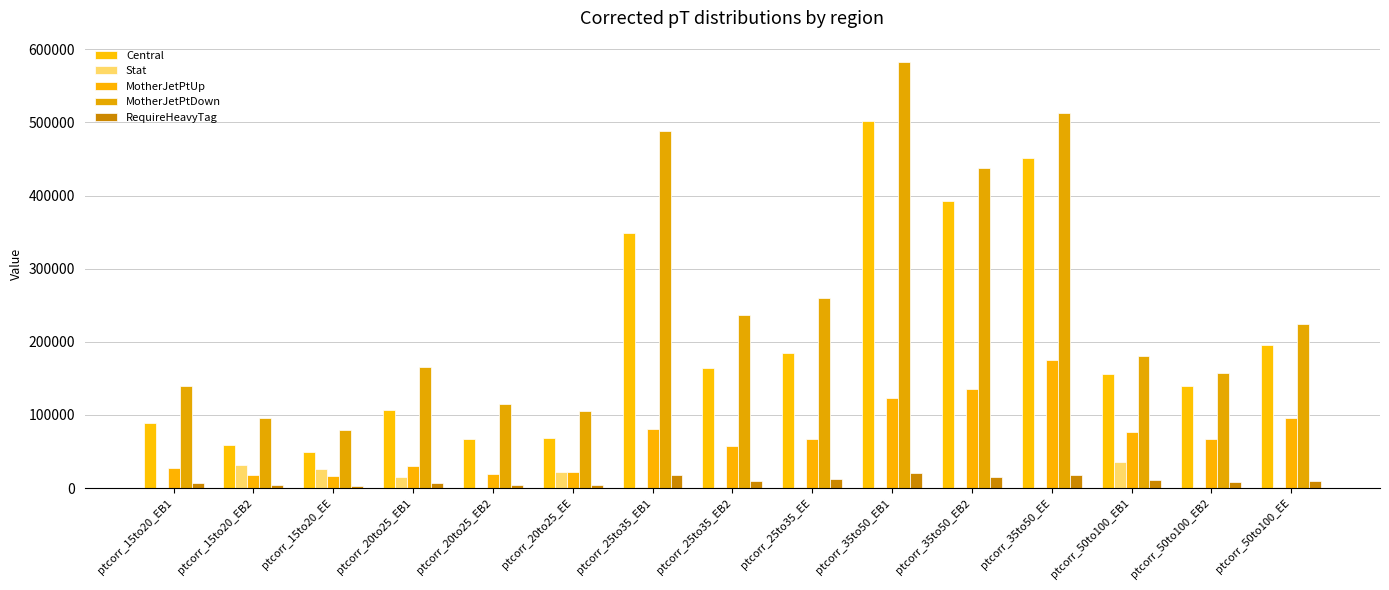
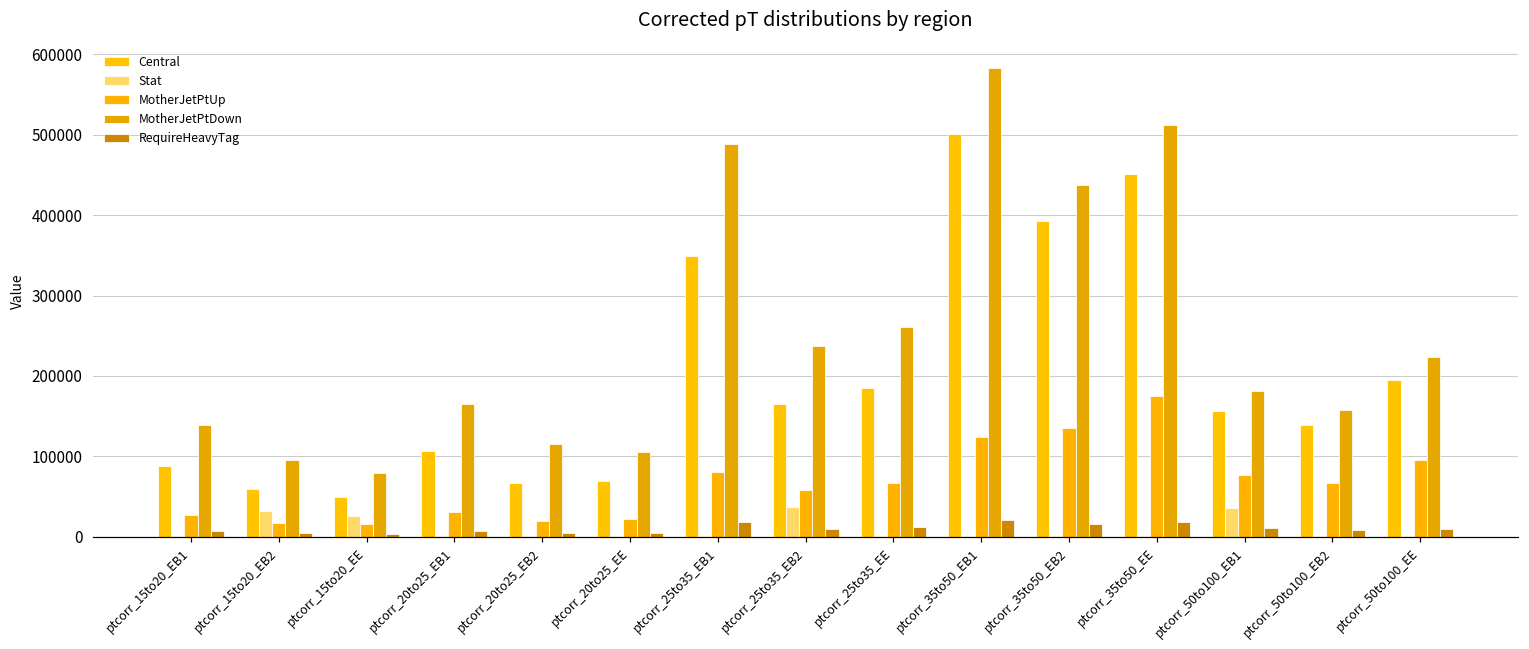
Stat, ptcorr_20to25_EB1: 10000 -> 0
Stat, ptcorr_20to25_EE: 20000 -> 0
Stat, ptcorr_25to35_EB2: 0 -> 40000
